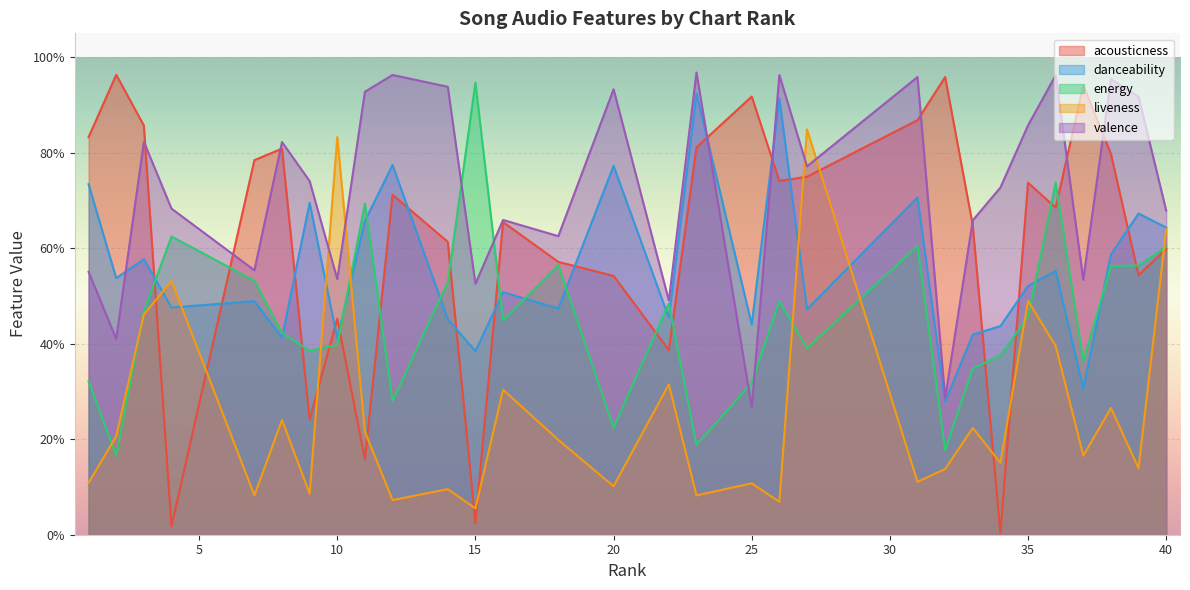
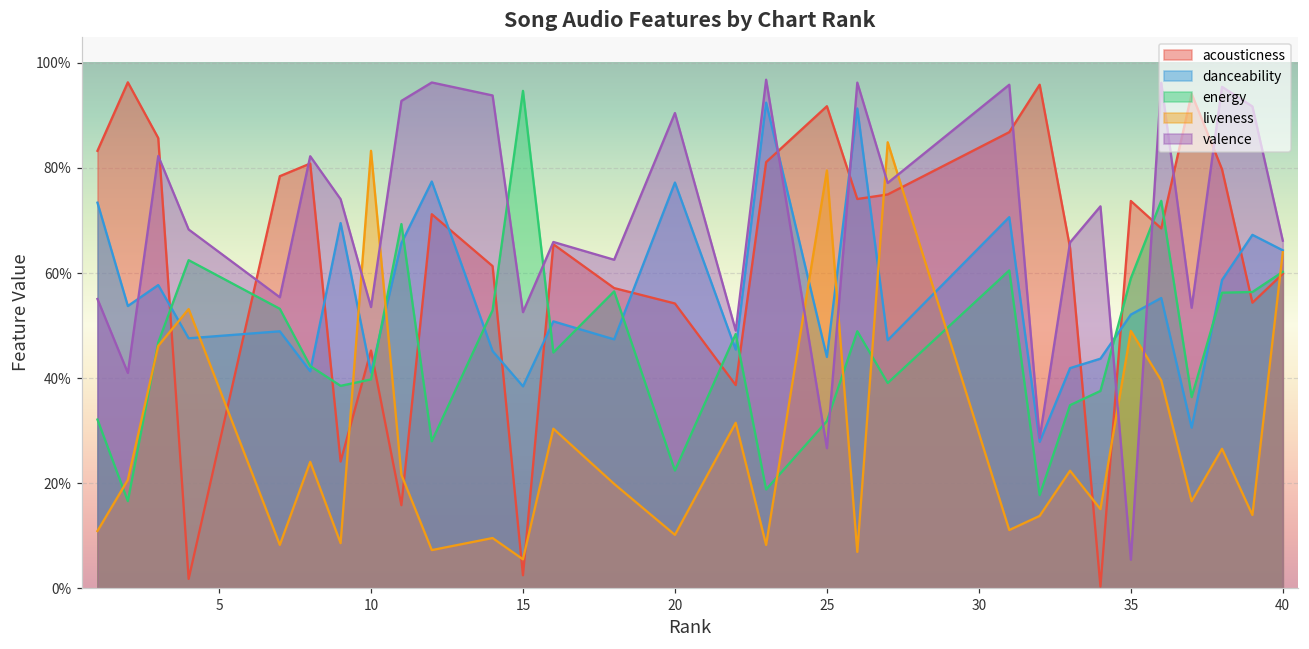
valence, 20: 93% -> 90%
liveness, 25: 11% -> 80%
energy, 35: 46% -> 59%
valence, 35: 86% -> 5%
valence, 40: 68% -> 66%
